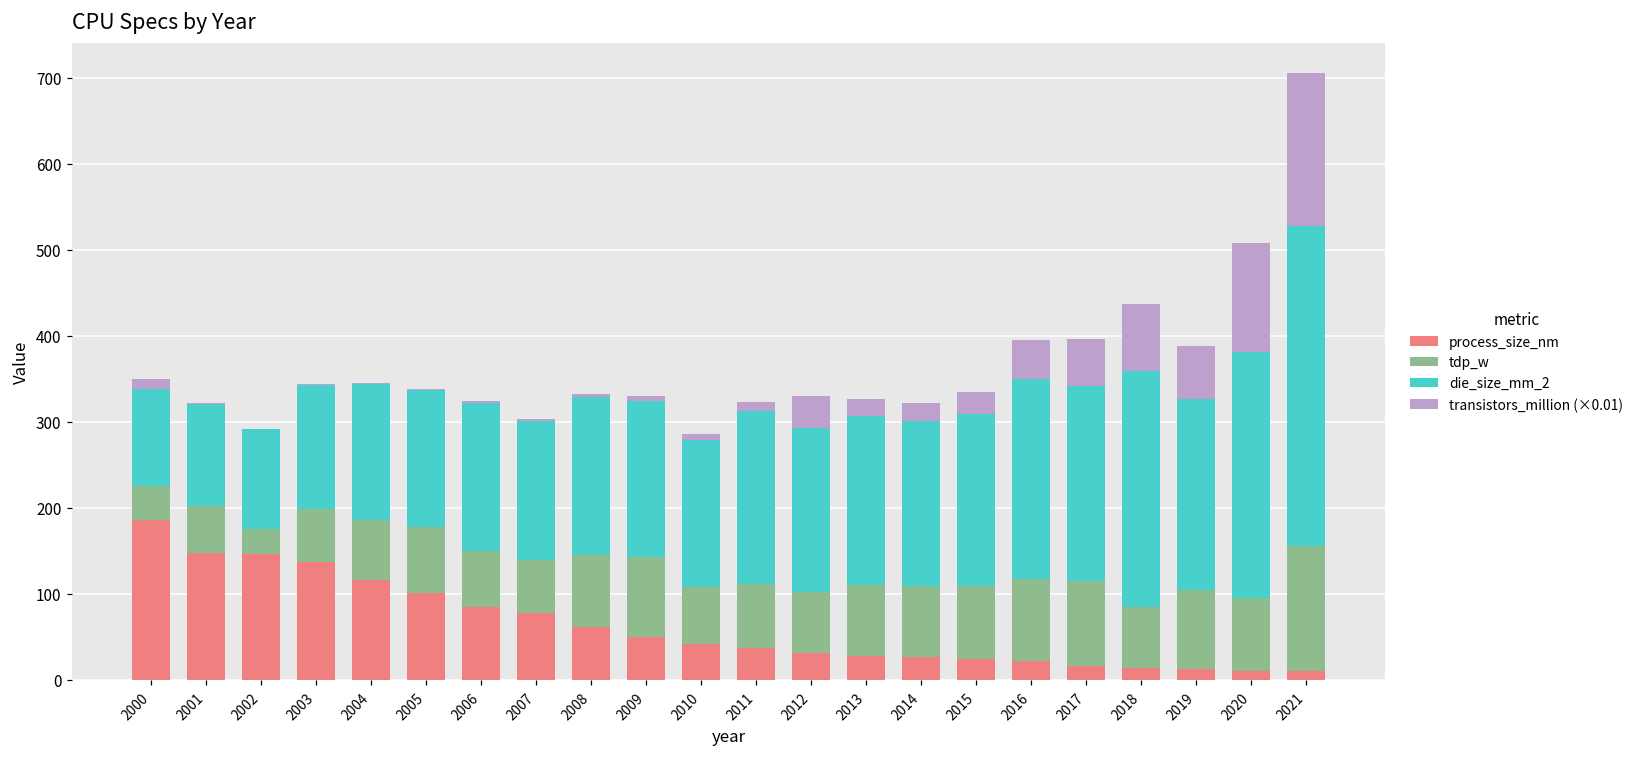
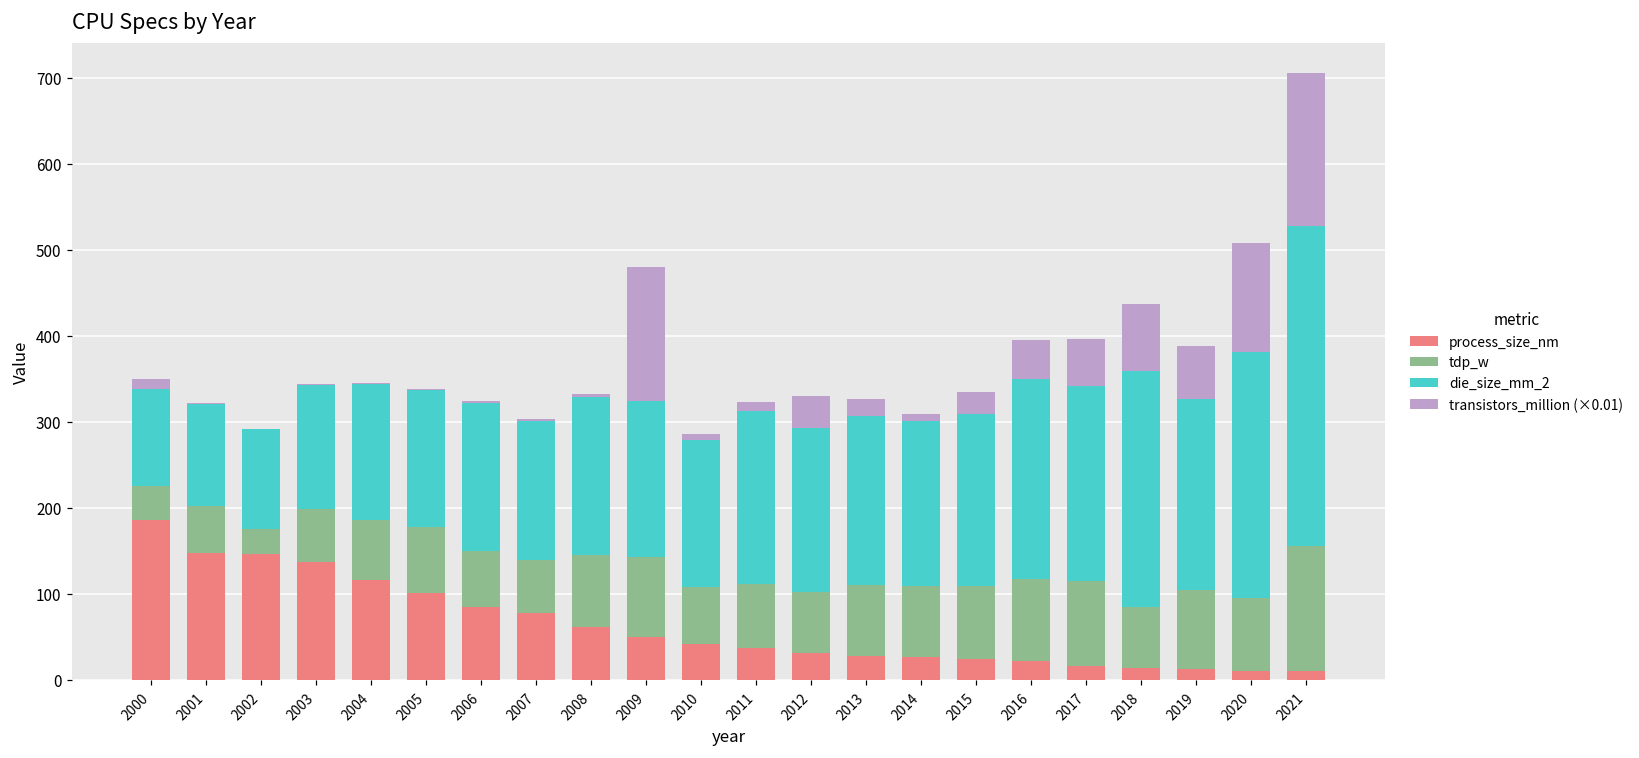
transistors_million (×0.01), 2009: 10 -> 160
transistors_million (×0.01), 2014: 20 -> 10
